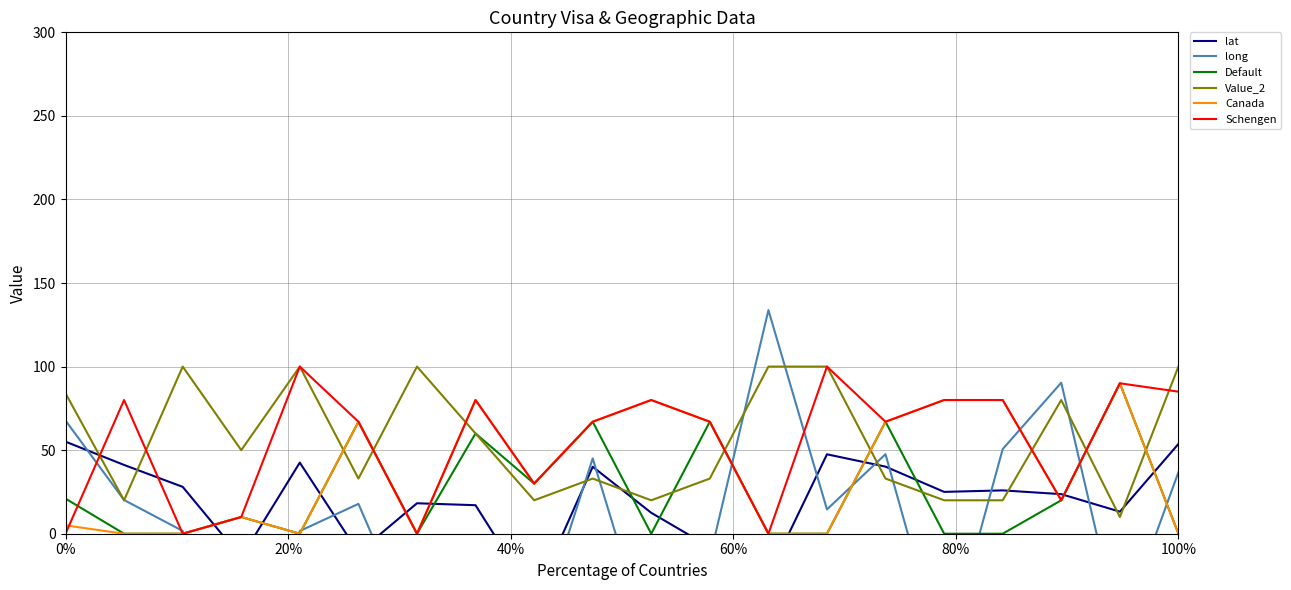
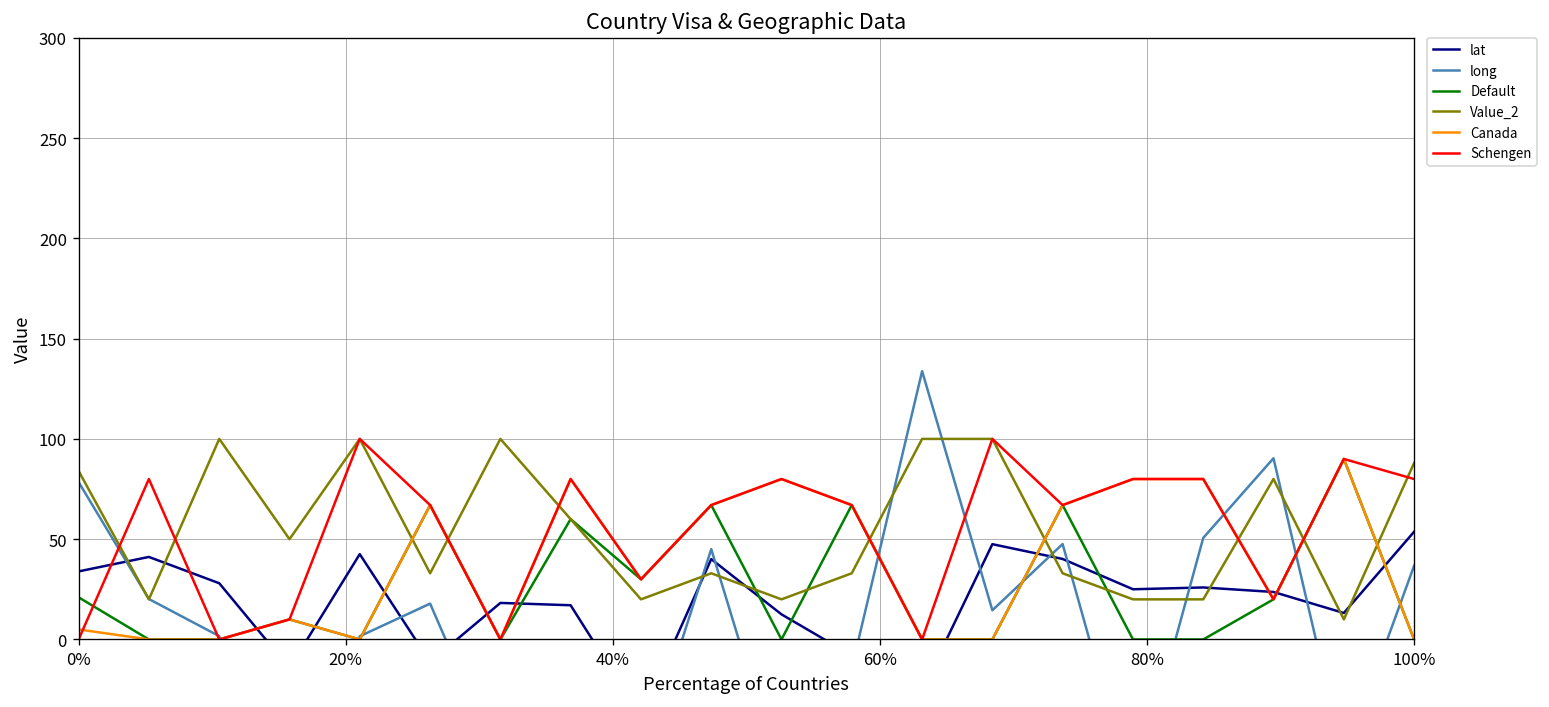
lat, 0%: 55 -> 34
long, 0%: 68 -> 78
Value_2, 100%: 100 -> 88
Schengen, 100%: 85 -> 80
